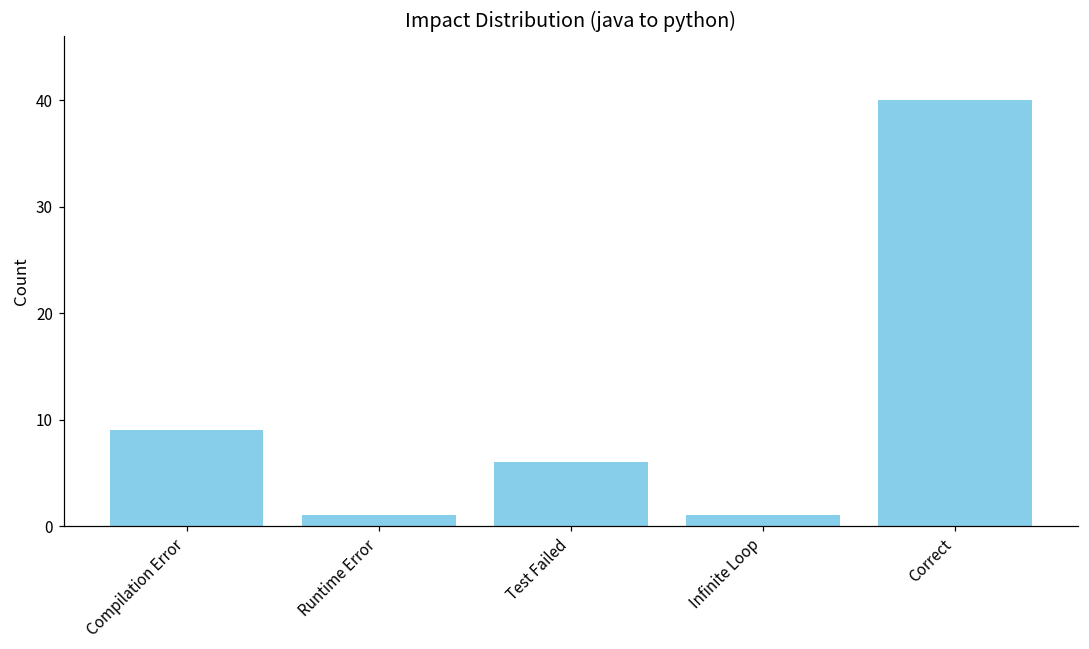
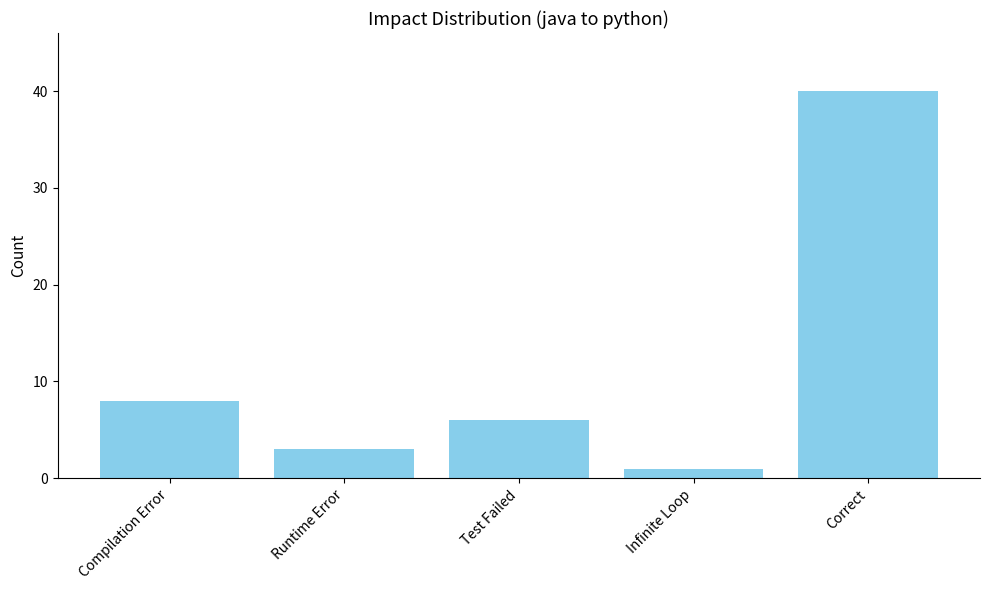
Compilation Error: 9 -> 8
Runtime Error: 1 -> 3
